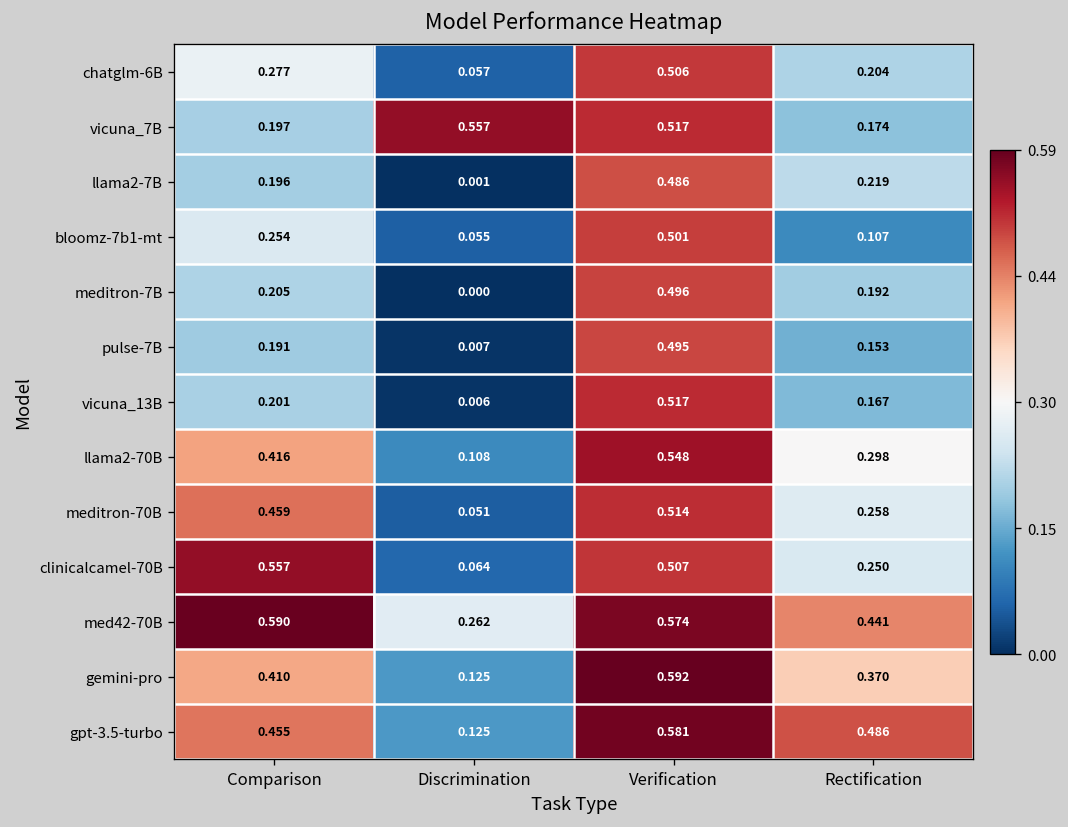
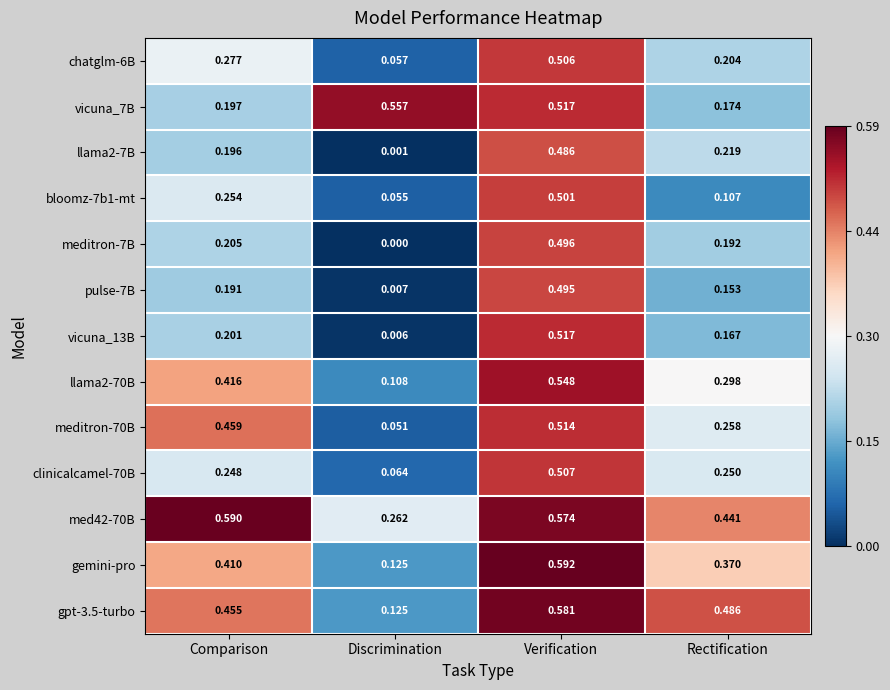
clinicalcamel-70B, Comparison: 0.557 -> 0.248
